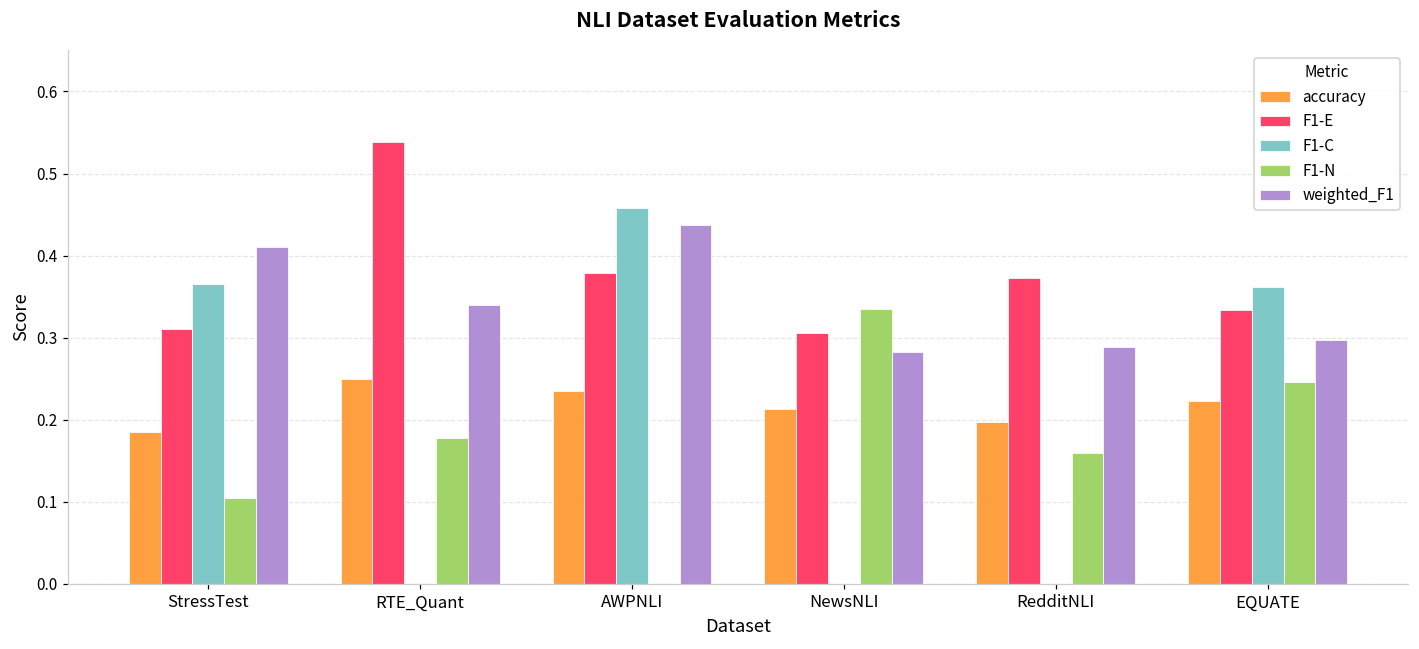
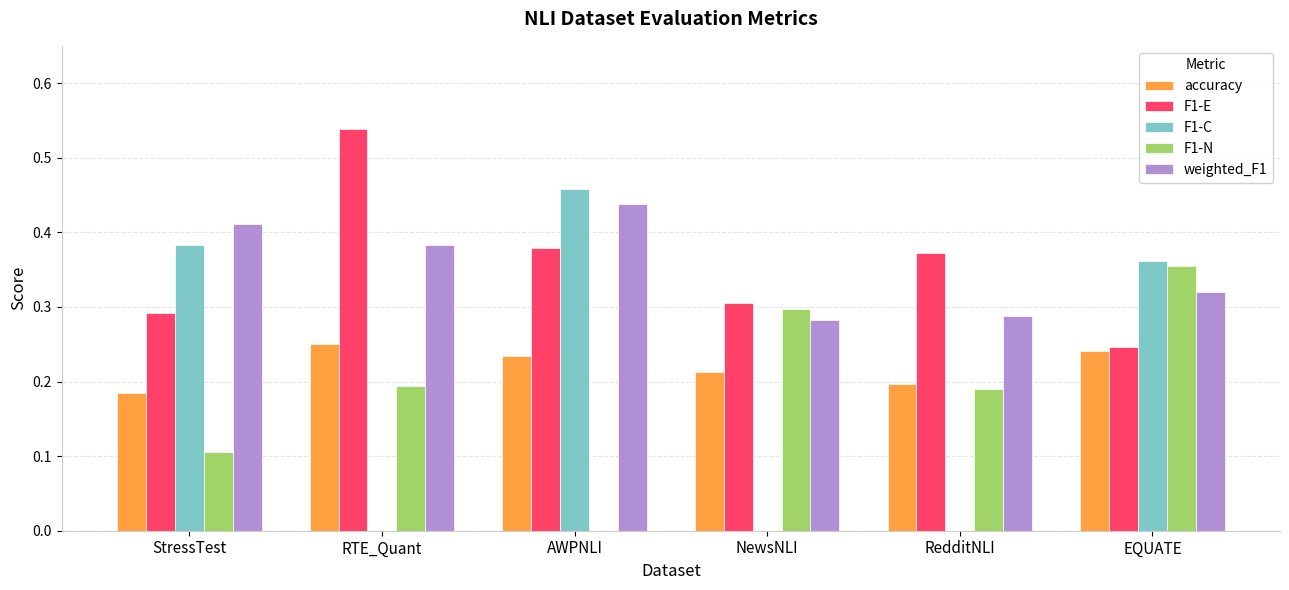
F1-E, StressTest: 0.31 -> 0.29
F1-C, StressTest: 0.36 -> 0.38
F1-N, RTE_Quant: 0.18 -> 0.19
weighted_F1, RTE_Quant: 0.34 -> 0.38
F1-N, NewsNLI: 0.33 -> 0.30
F1-N, RedditNLI: 0.16 -> 0.19
accuracy, EQUATE: 0.22 -> 0.24
F1-E, EQUATE: 0.33 -> 0.25
F1-N, EQUATE: 0.25 -> 0.35
weighted_F1, EQUATE: 0.30 -> 0.32
